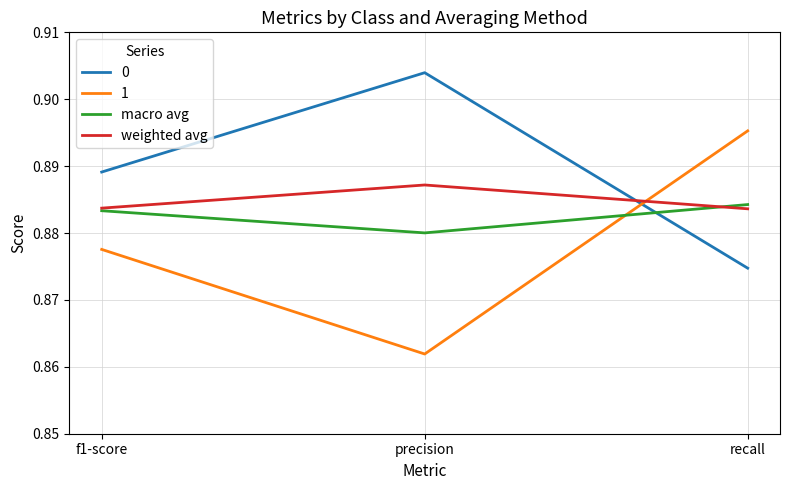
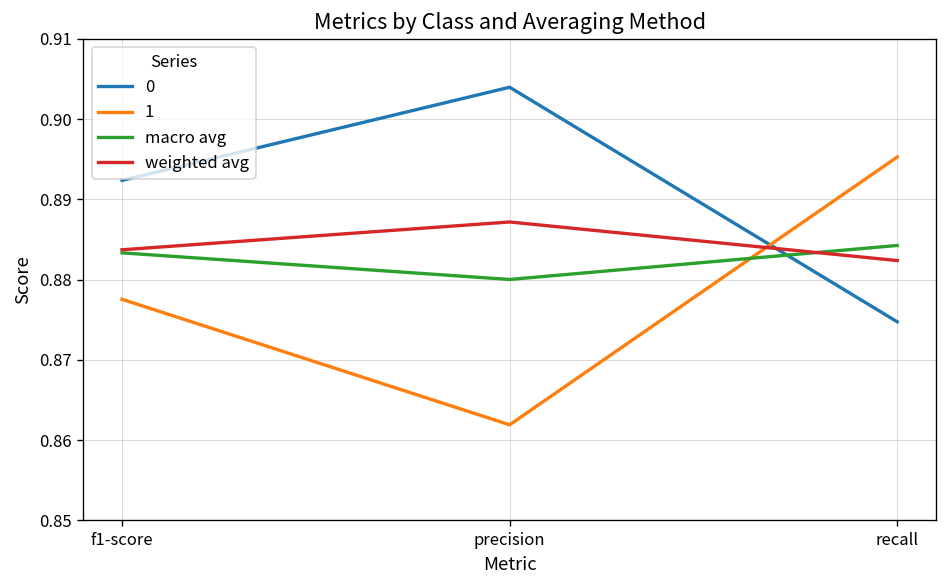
0, f1-score: 0.889 -> 0.892
weighted avg, recall: 0.884 -> 0.882
